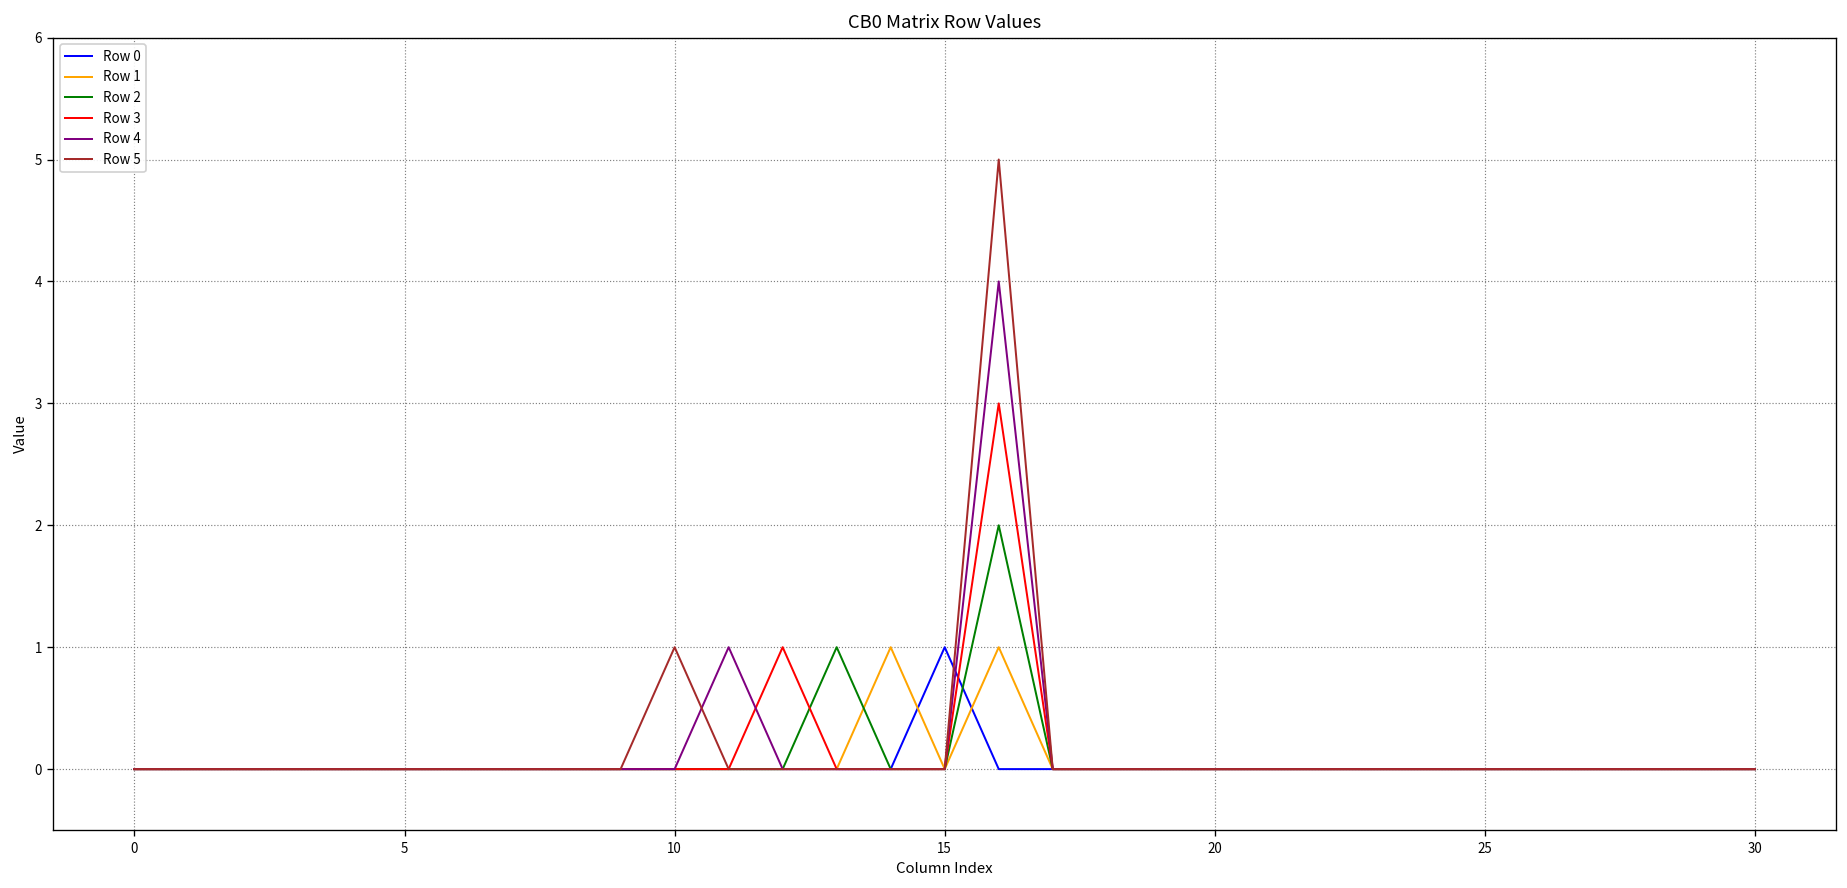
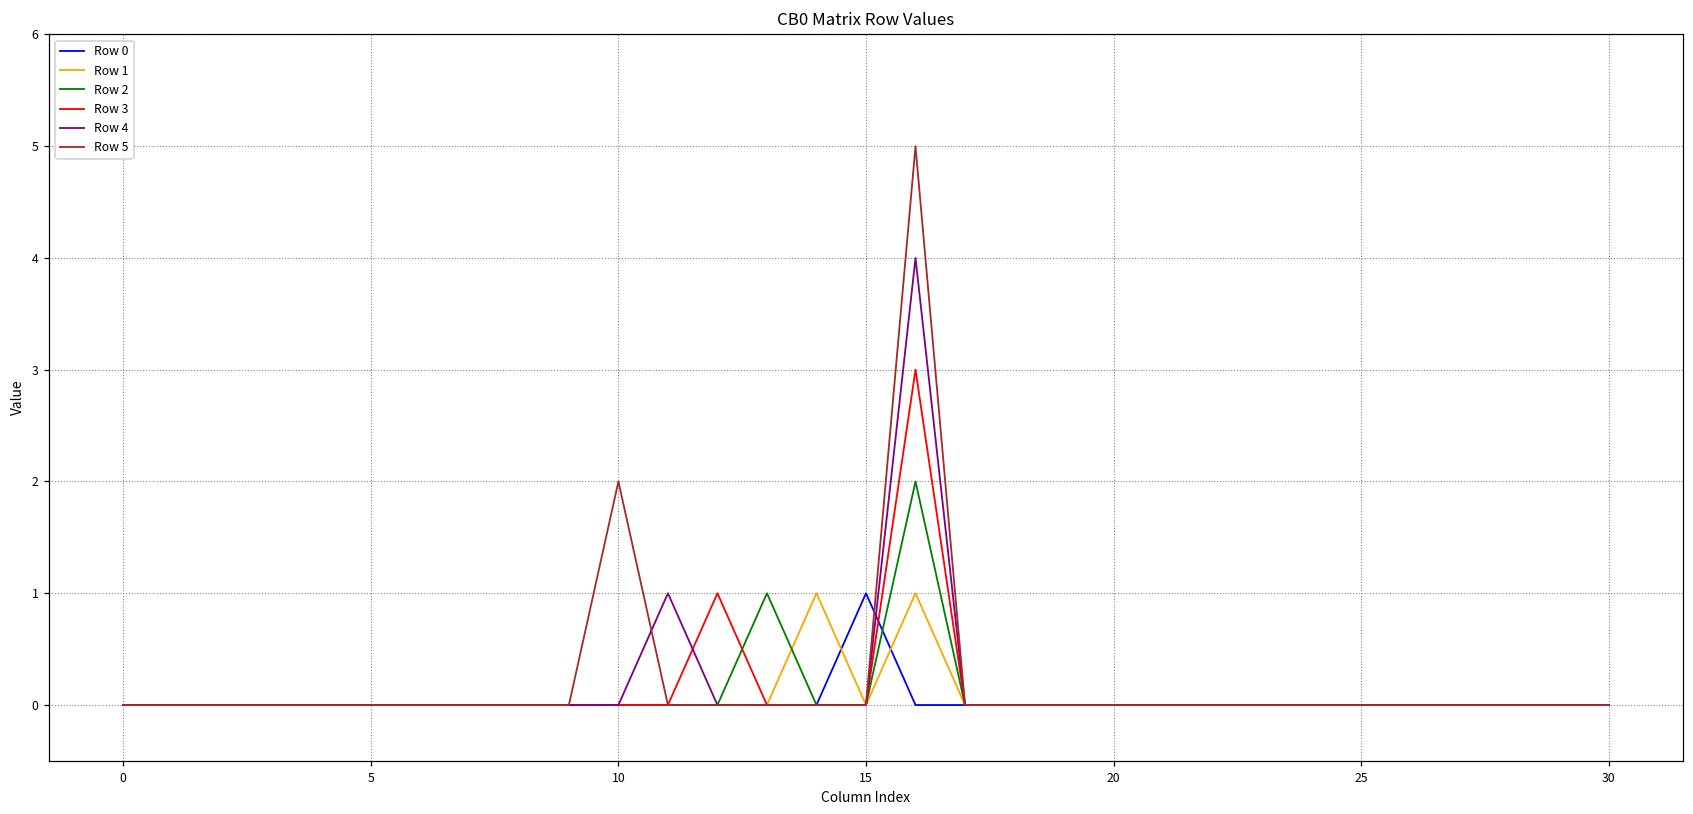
Row 5, 10: 1 -> 2
